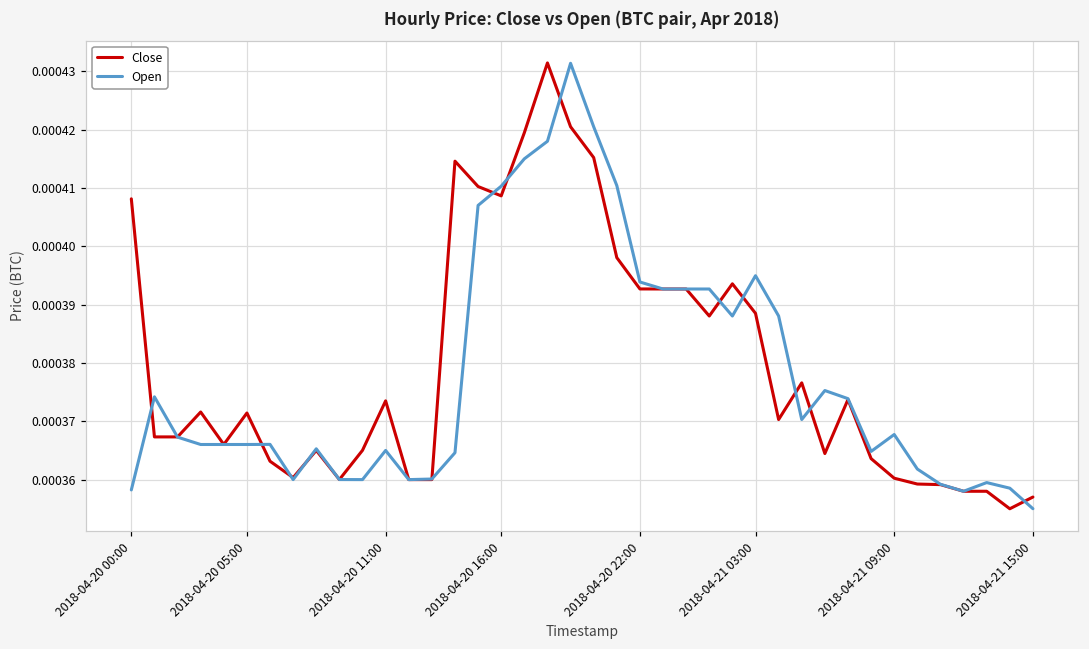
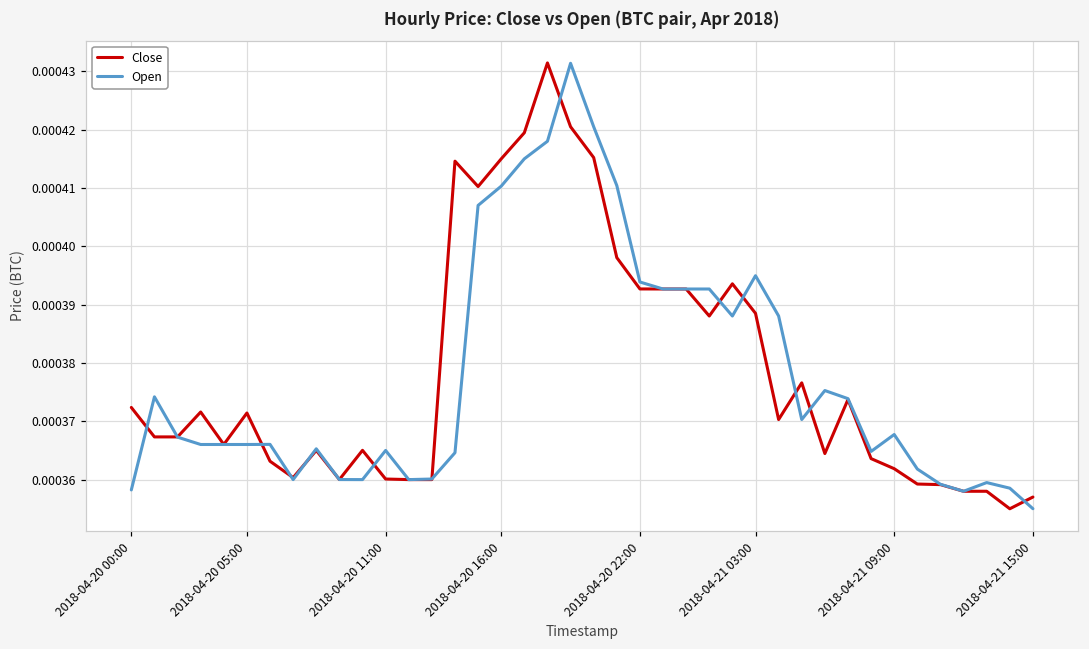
Close, 2018-04-20 00:00: 0.000408 -> 0.000372
Close, 2018-04-20 11:00: 0.000374 -> 0.000360
Close, 2018-04-20 16:00: 0.000409 -> 0.000415
Close, 2018-04-21 09:00: 0.000360 -> 0.000362
